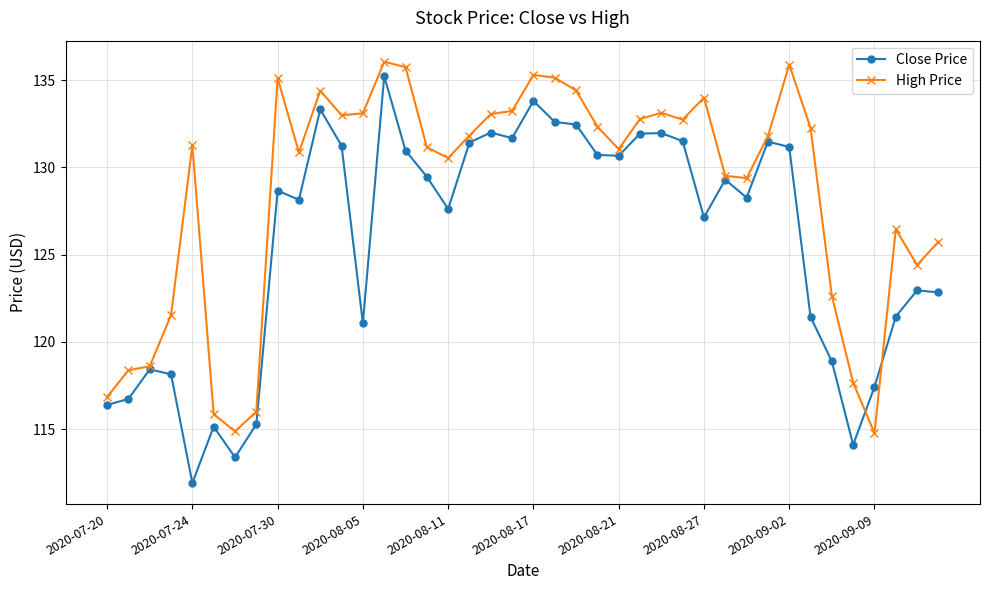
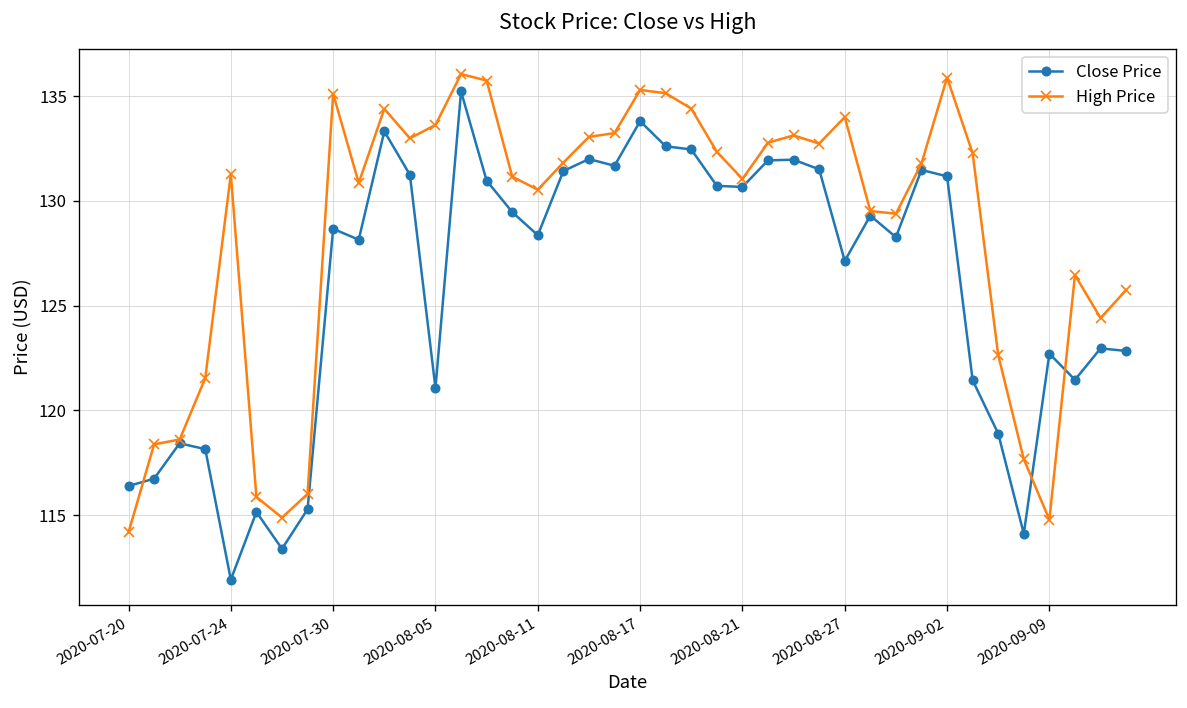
High Price, 2020-07-20: 116.8 -> 114.2
High Price, 2020-08-05: 133.1 -> 133.6
Close Price, 2020-08-11: 127.6 -> 128.4
Close Price, 2020-09-09: 117.4 -> 122.7
